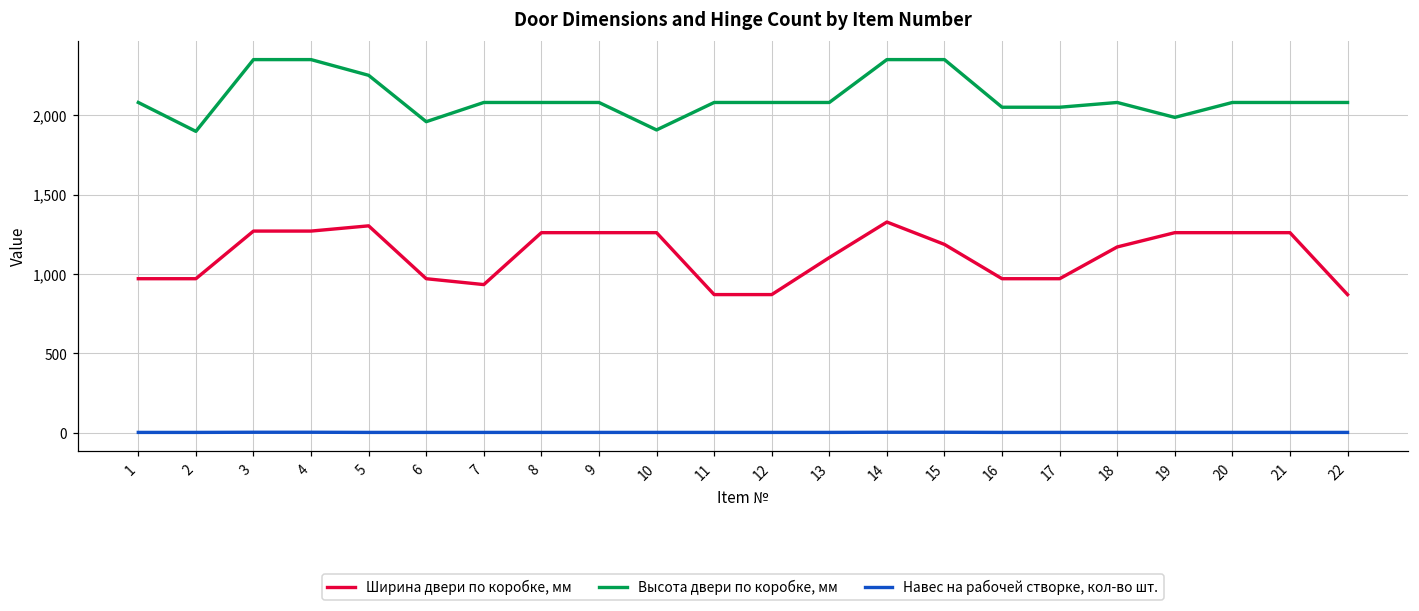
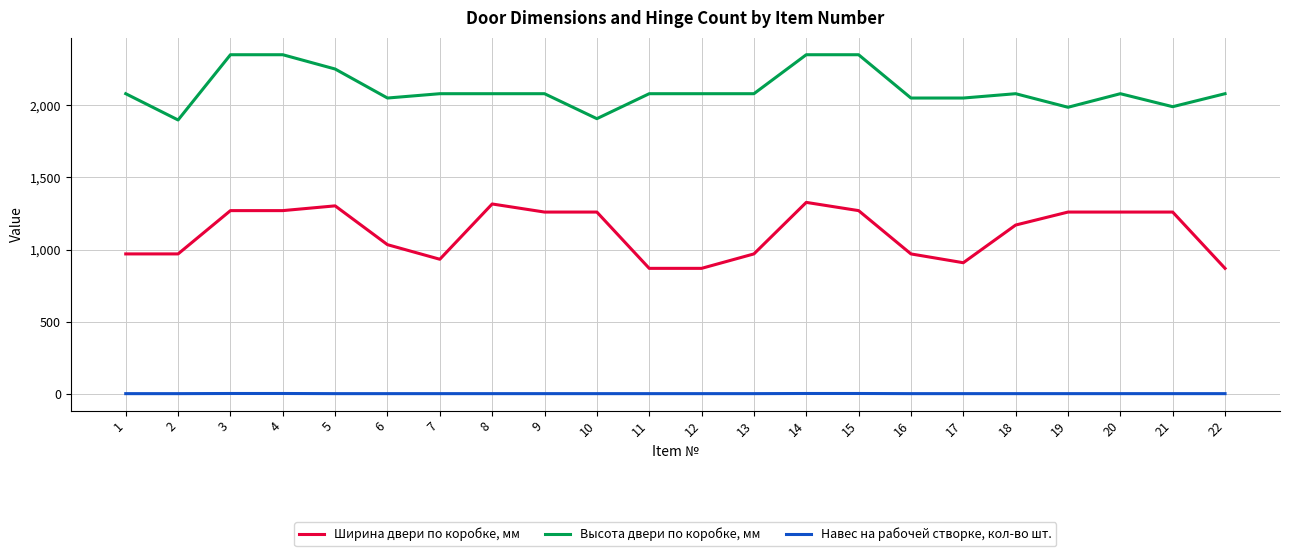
Ширина двери по коробке, мм, 6: 970 -> 1,030
Высота двери по коробке, мм, 6: 1,960 -> 2,050
Ширина двери по коробке, мм, 8: 1,260 -> 1,320
Ширина двери по коробке, мм, 13: 1,100 -> 970
Ширина двери по коробке, мм, 15: 1,190 -> 1,270
Ширина двери по коробке, мм, 17: 970 -> 910
Высота двери по коробке, мм, 21: 2,080 -> 1,990
